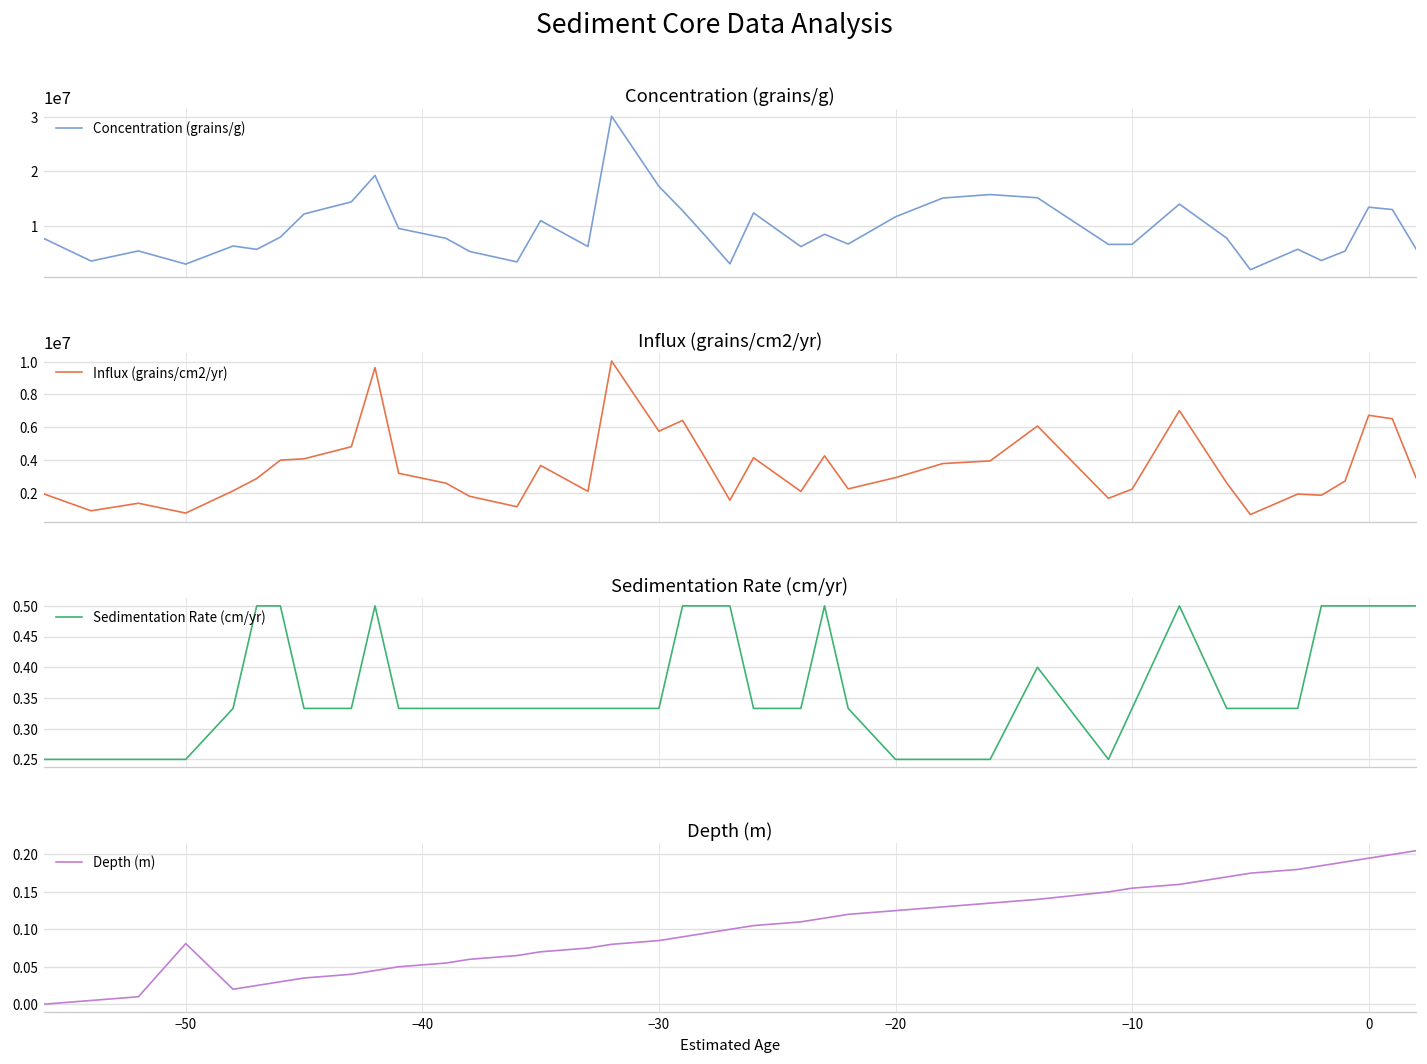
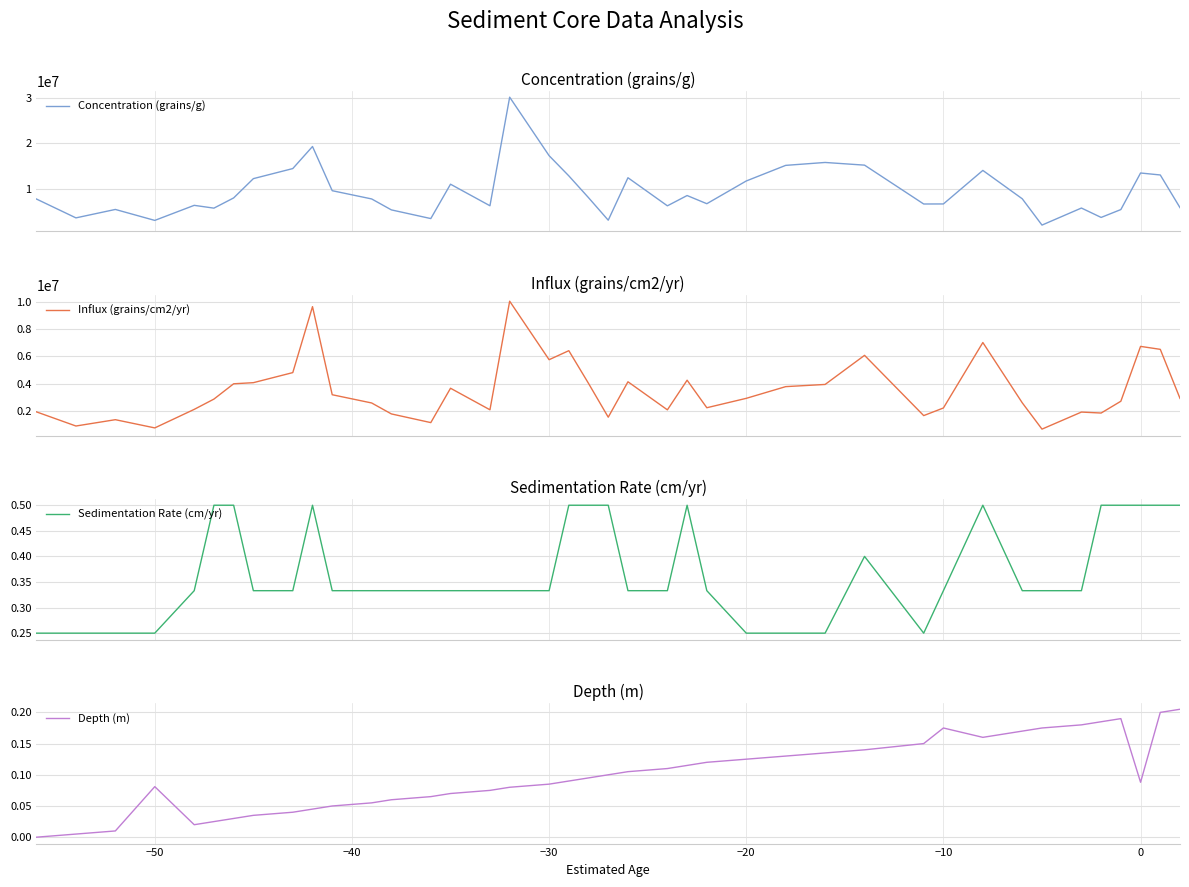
Depth (m), −10: 0.16 -> 0.18
Depth (m), 0: 0.20 -> 0.09
